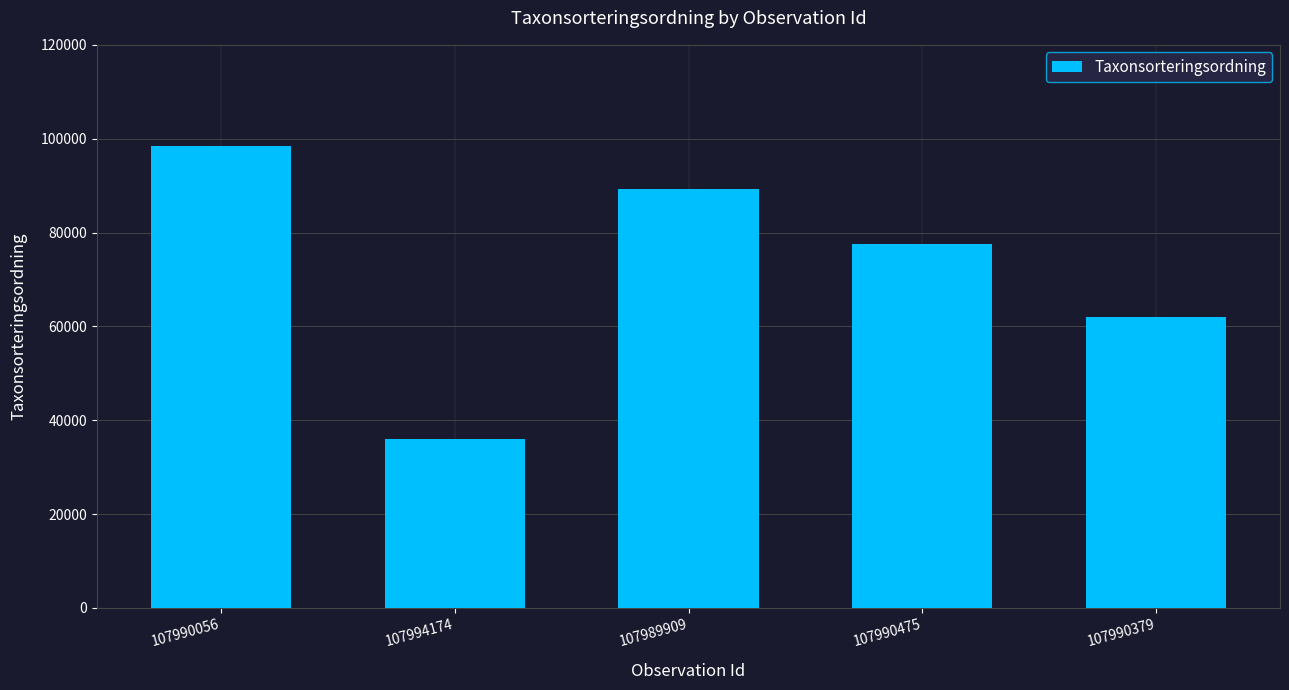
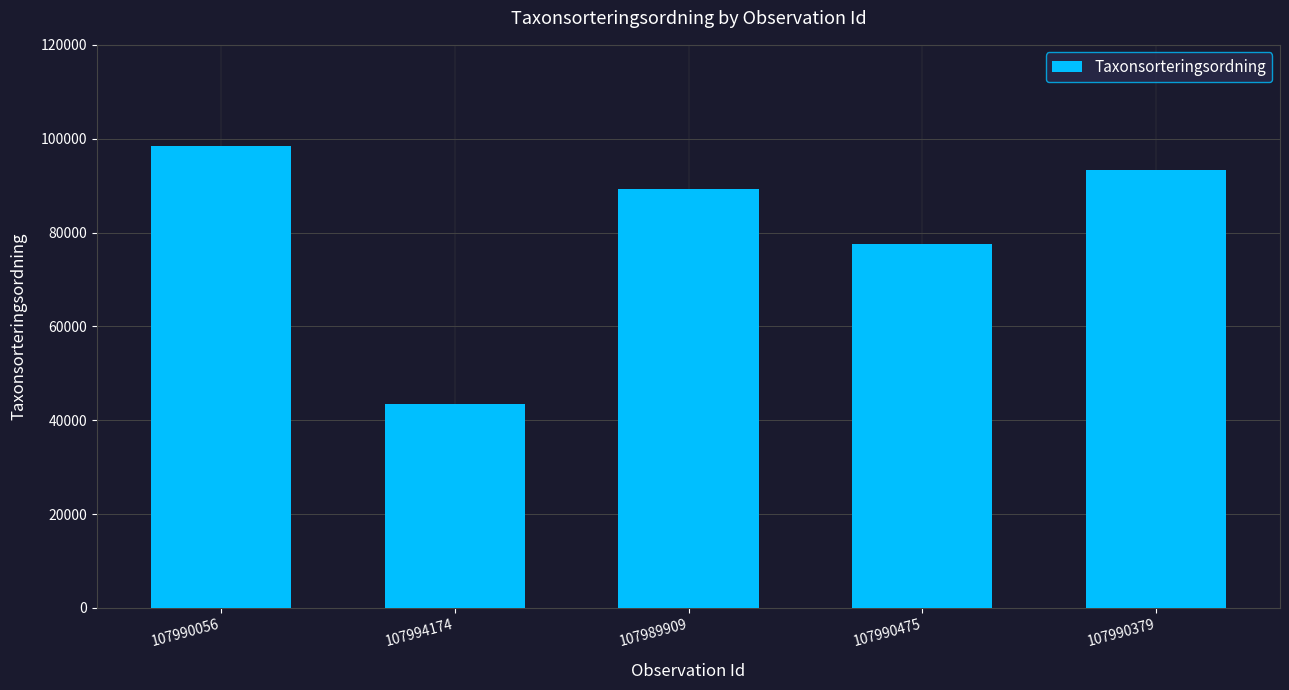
107994174: 36000 -> 43000
107990379: 62000 -> 93000
